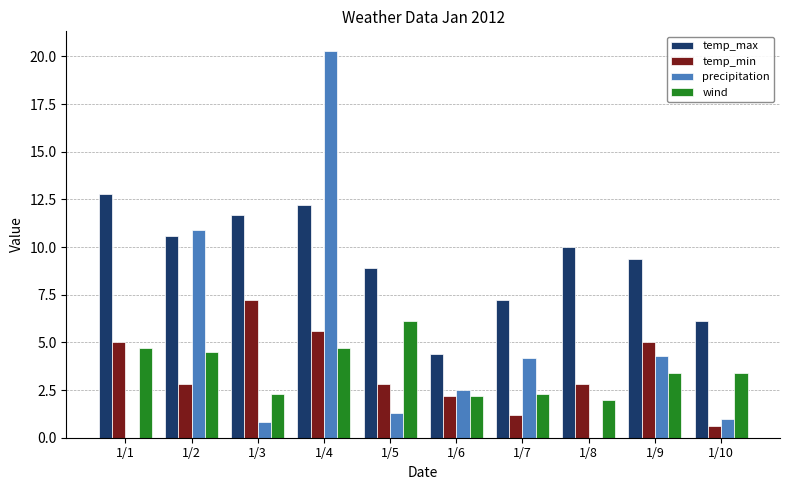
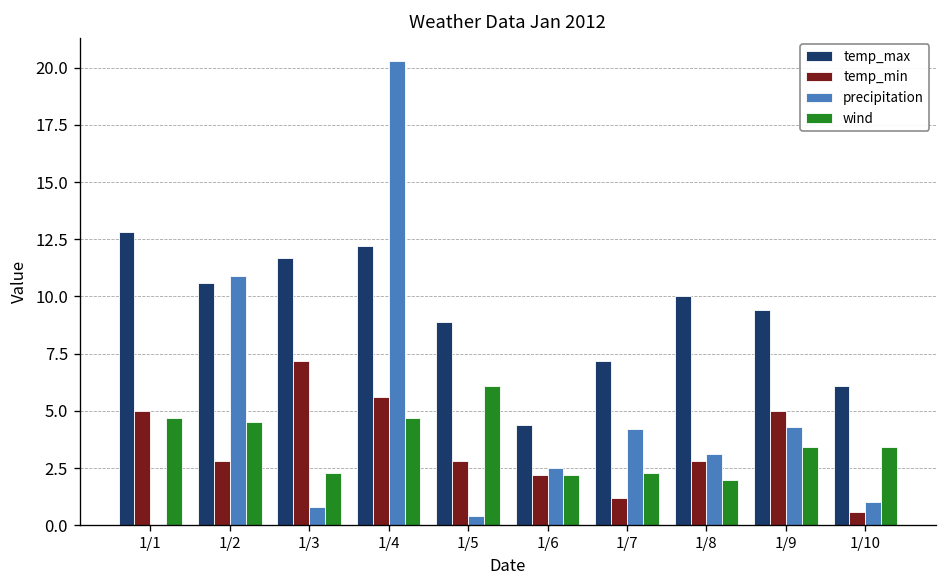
precipitation, 1/5: 1.3 -> 0.4
precipitation, 1/8: 0.0 -> 3.1
